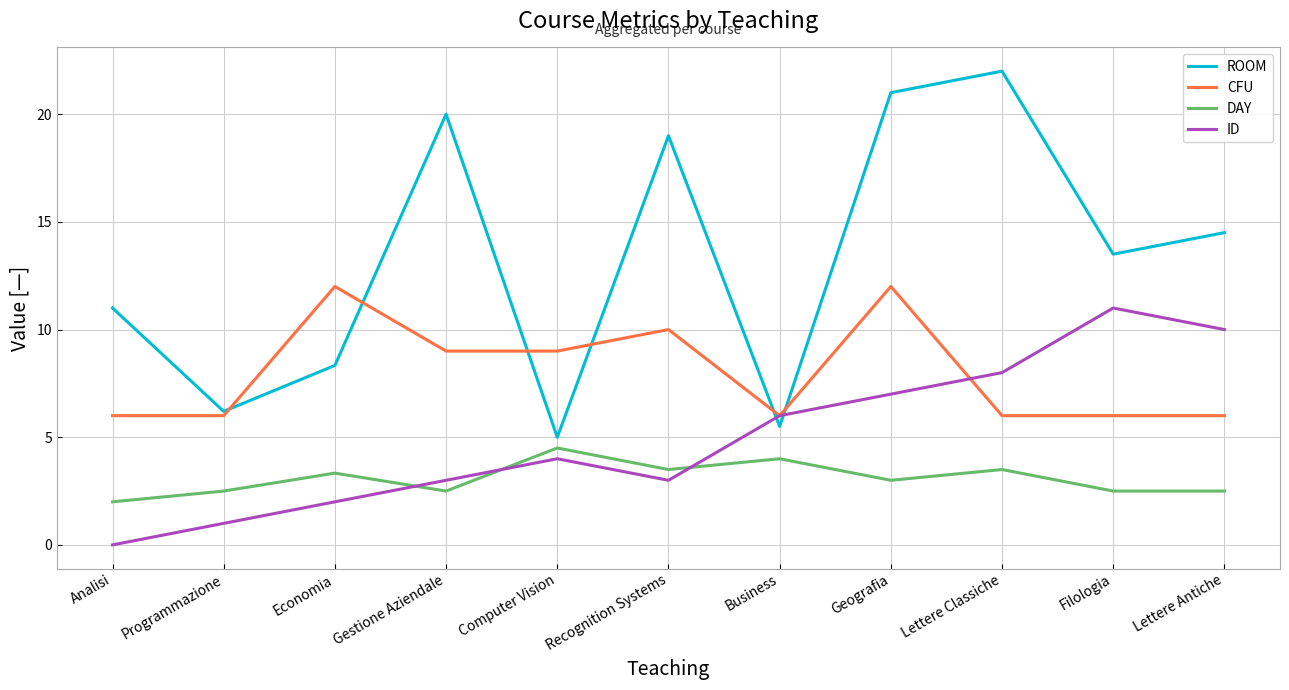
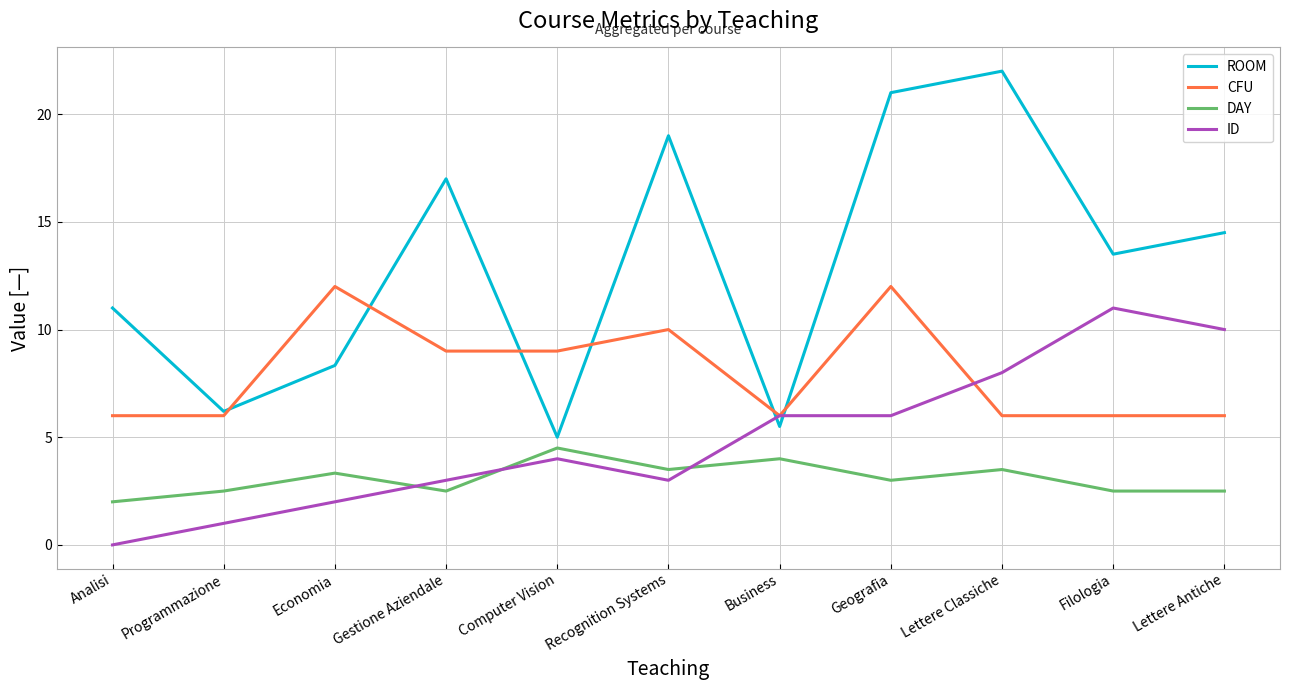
ROOM, Gestione Aziendale: 20 -> 17
ID, Geografia: 7 -> 6
